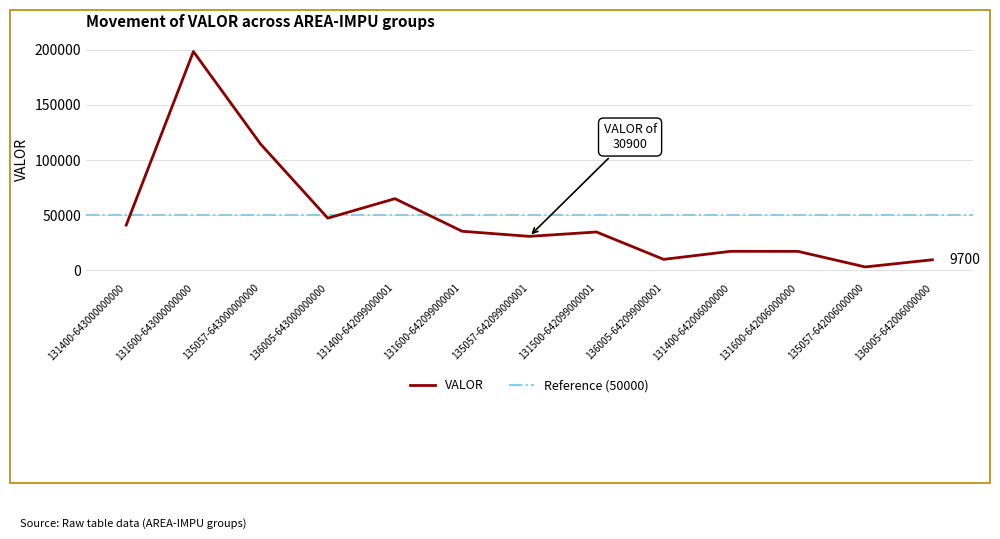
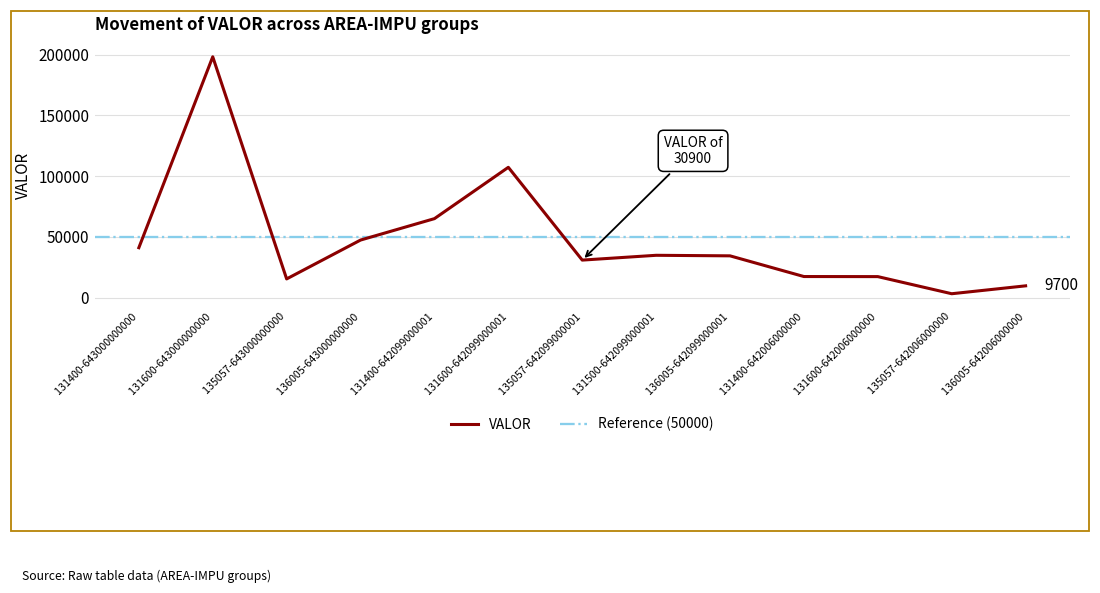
135057-643000000000: 114000 -> 15000
131600-642099000001: 36000 -> 107000
136005-642099000001: 10000 -> 34000
